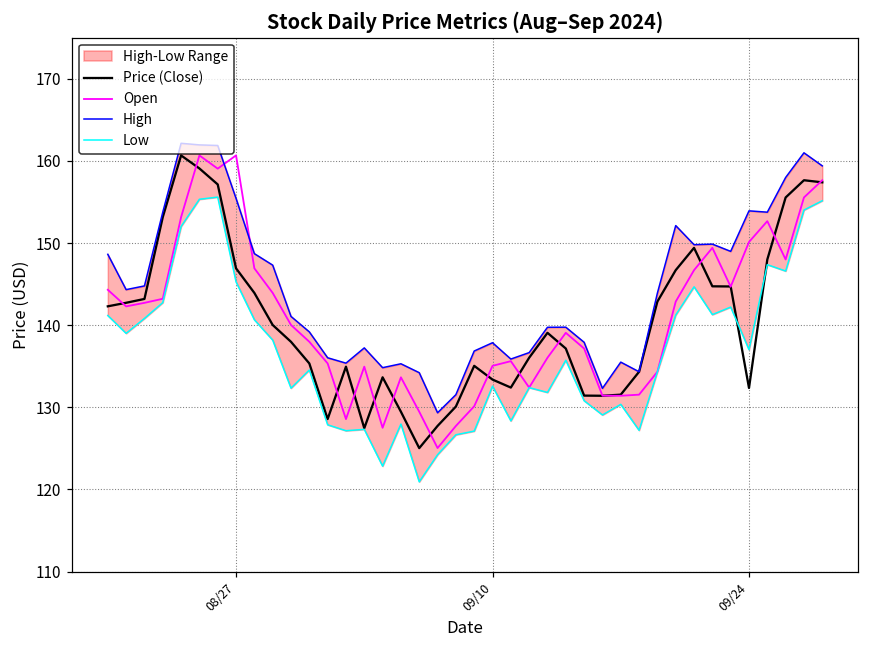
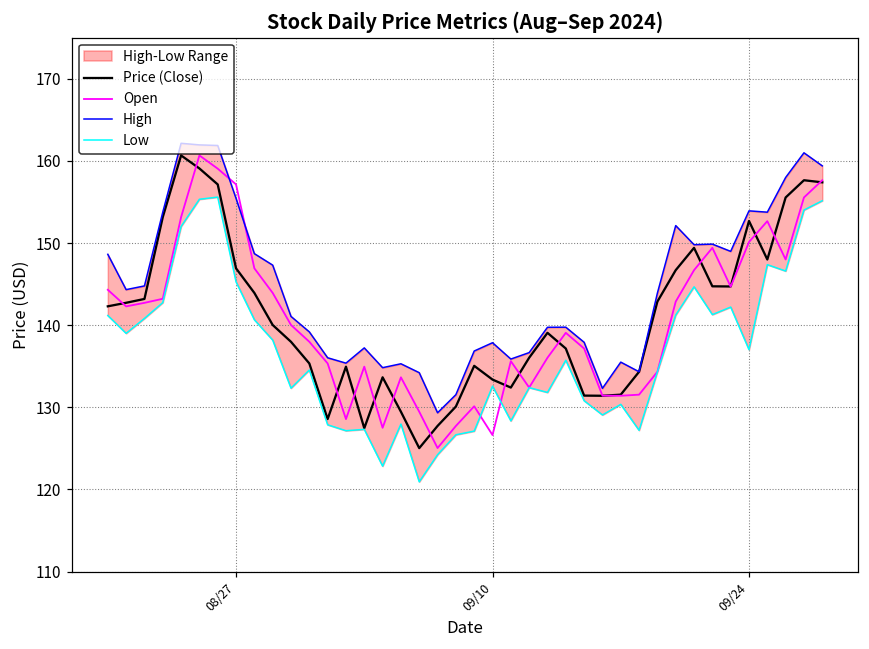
Open, 08/27: 161 -> 157
Open, 09/10: 135 -> 127
Price (Close), 09/24: 132 -> 153
